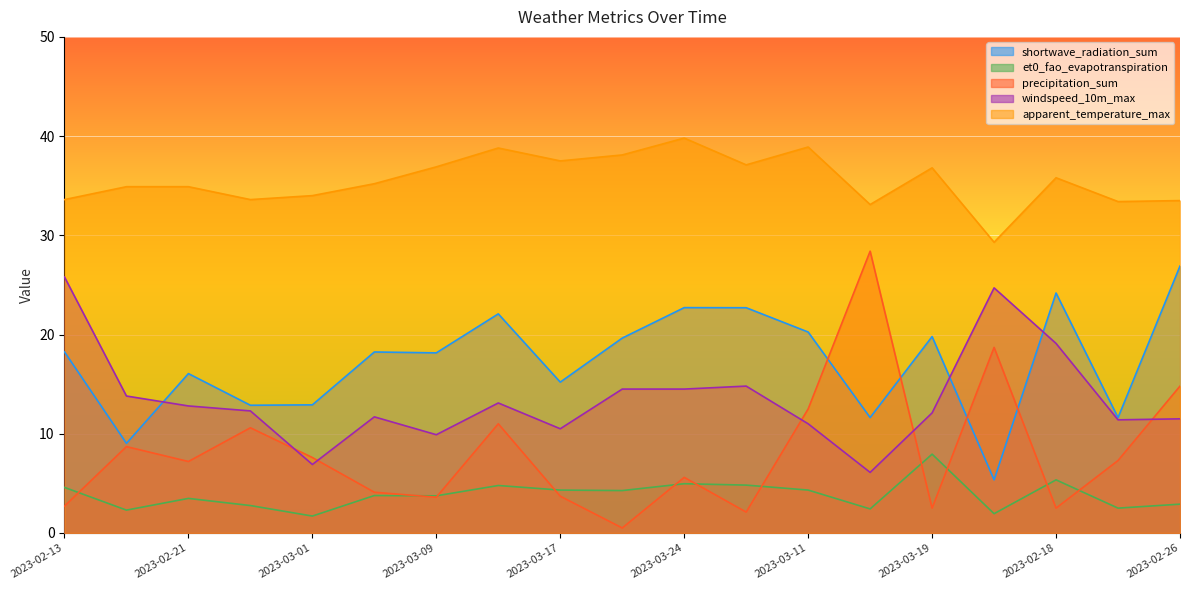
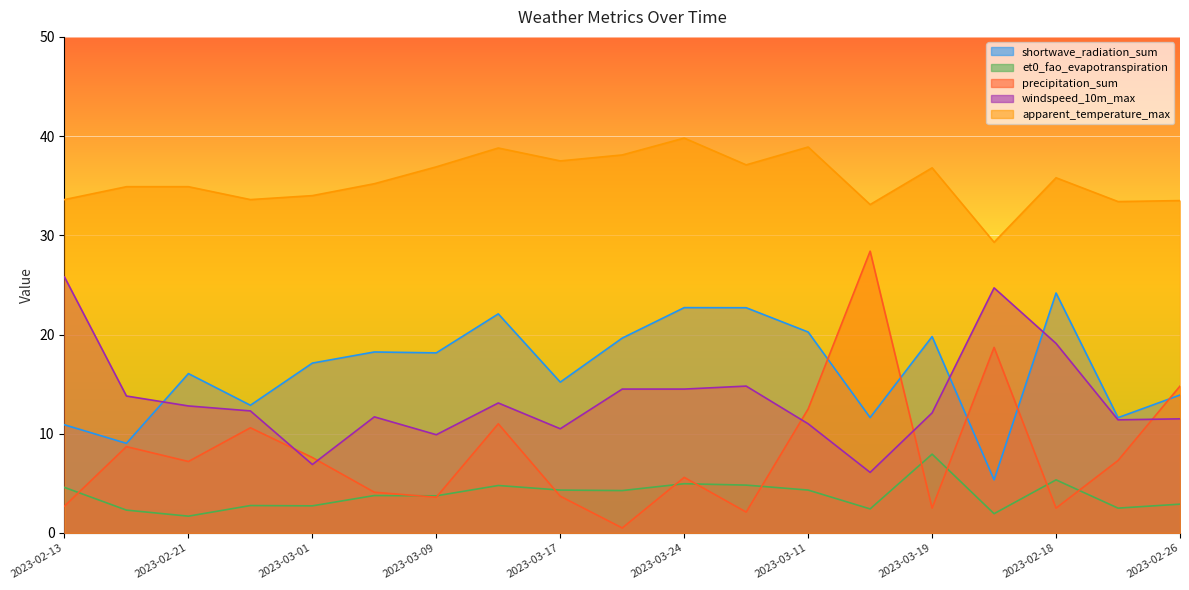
shortwave_radiation_sum, 2023-02-13: 18 -> 11
et0_fao_evapotranspiration, 2023-02-21: 3 -> 2
shortwave_radiation_sum, 2023-03-01: 13 -> 17
et0_fao_evapotranspiration, 2023-03-01: 2 -> 3
shortwave_radiation_sum, 2023-02-26: 27 -> 14
